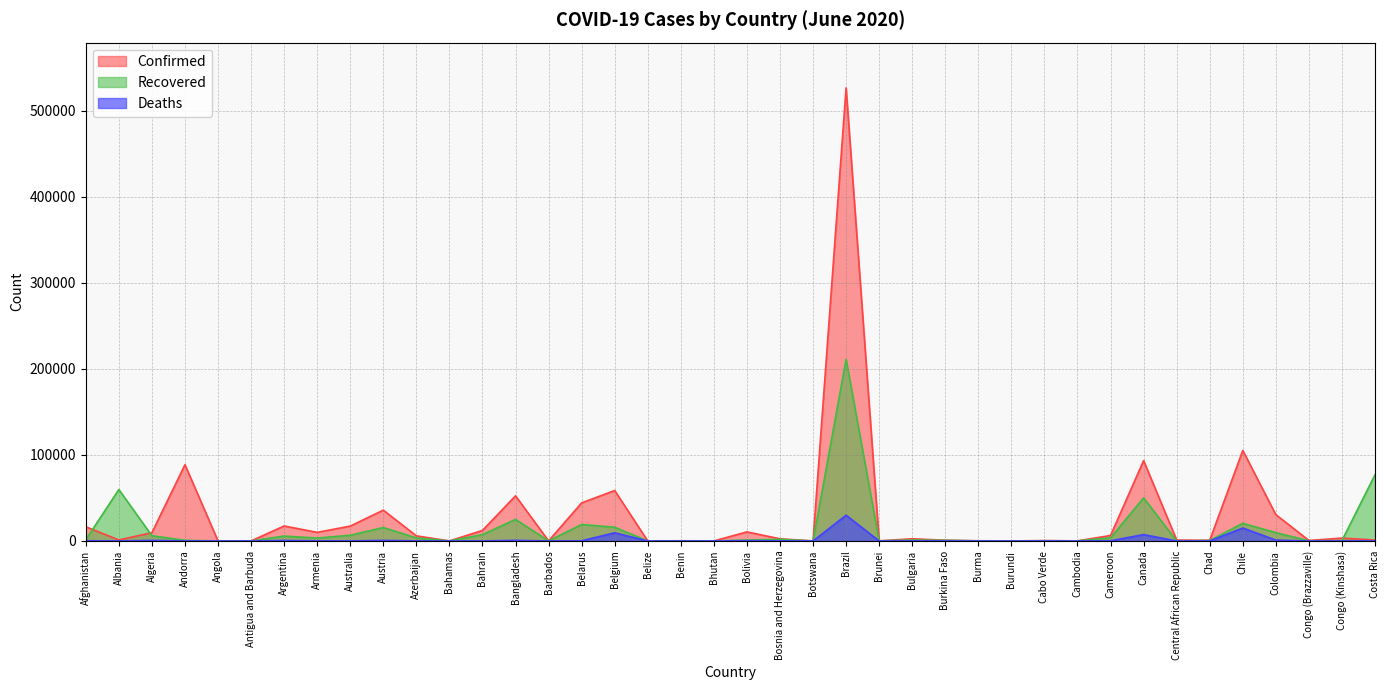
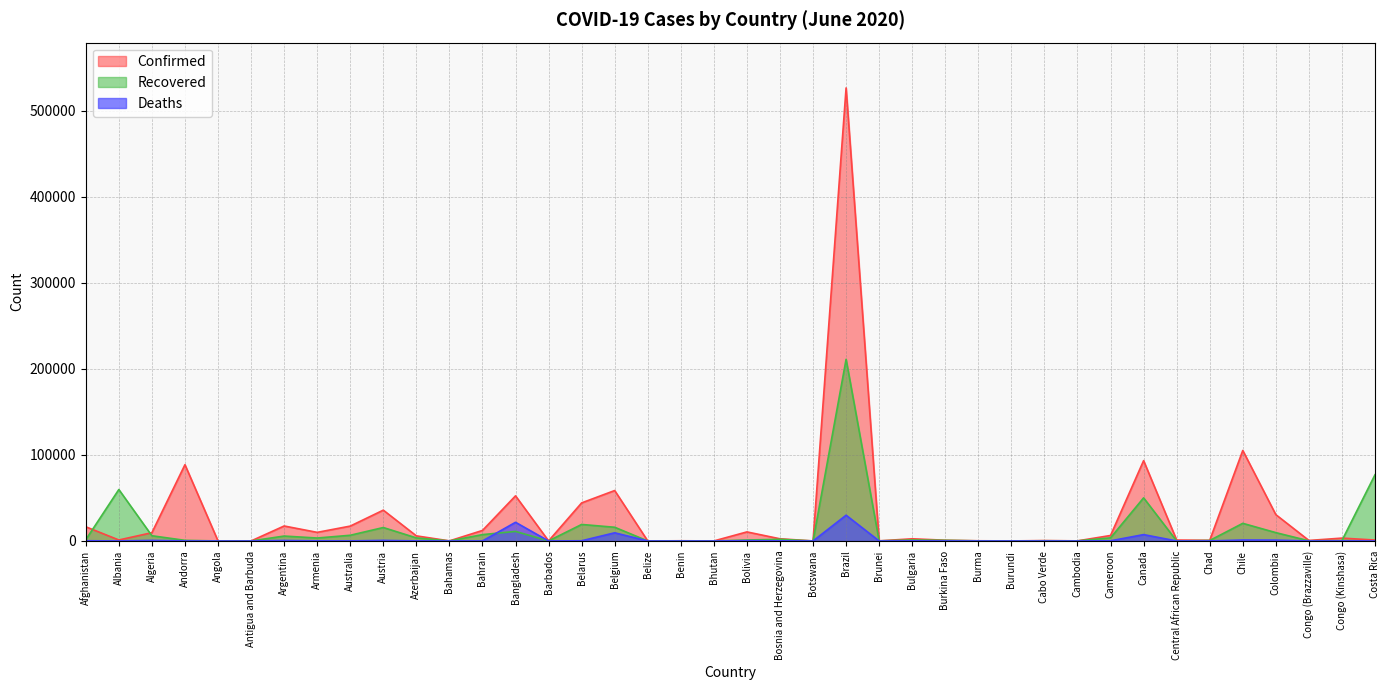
Recovered, Bangladesh: 30000 -> 10000
Deaths, Bangladesh: 0 -> 20000
Deaths, Chile: 20000 -> 0
